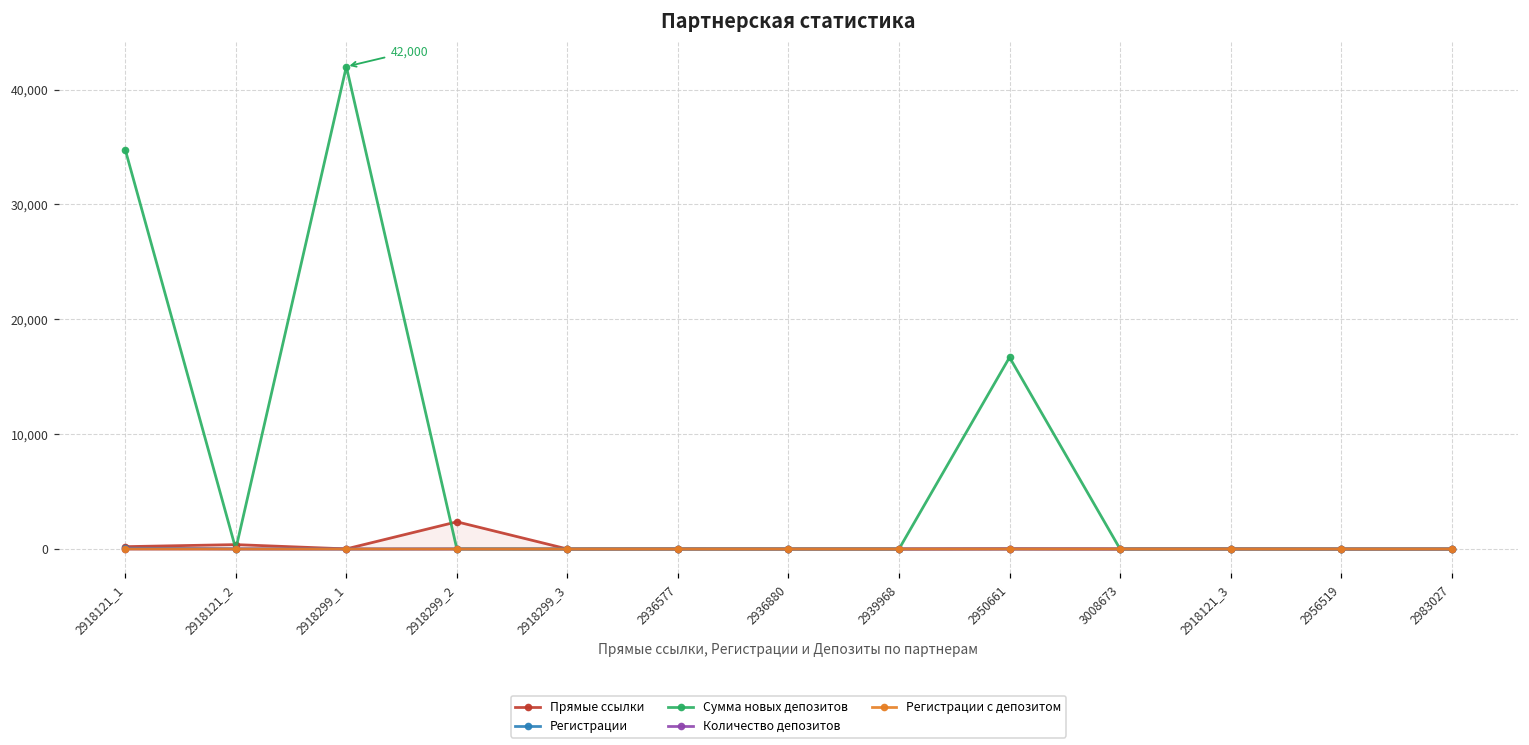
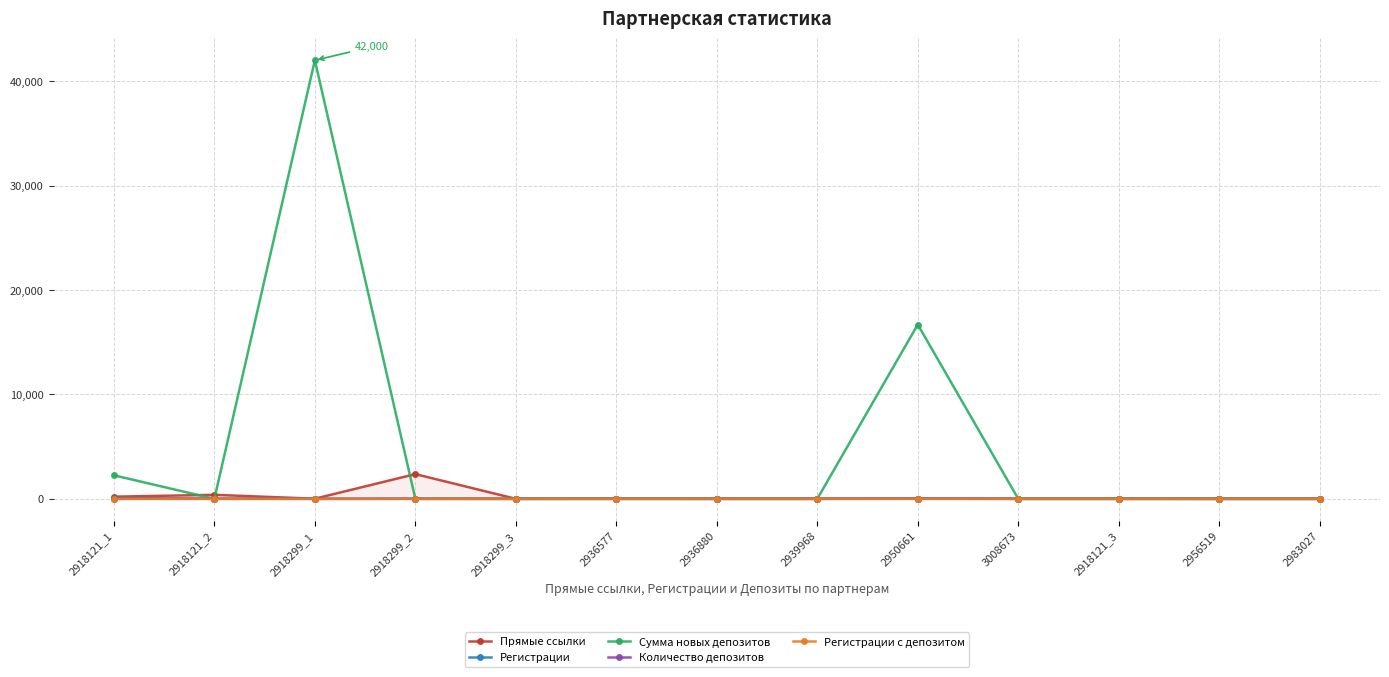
Сумма новых депозитов, 2918121_1: 34,800 -> 2,300
